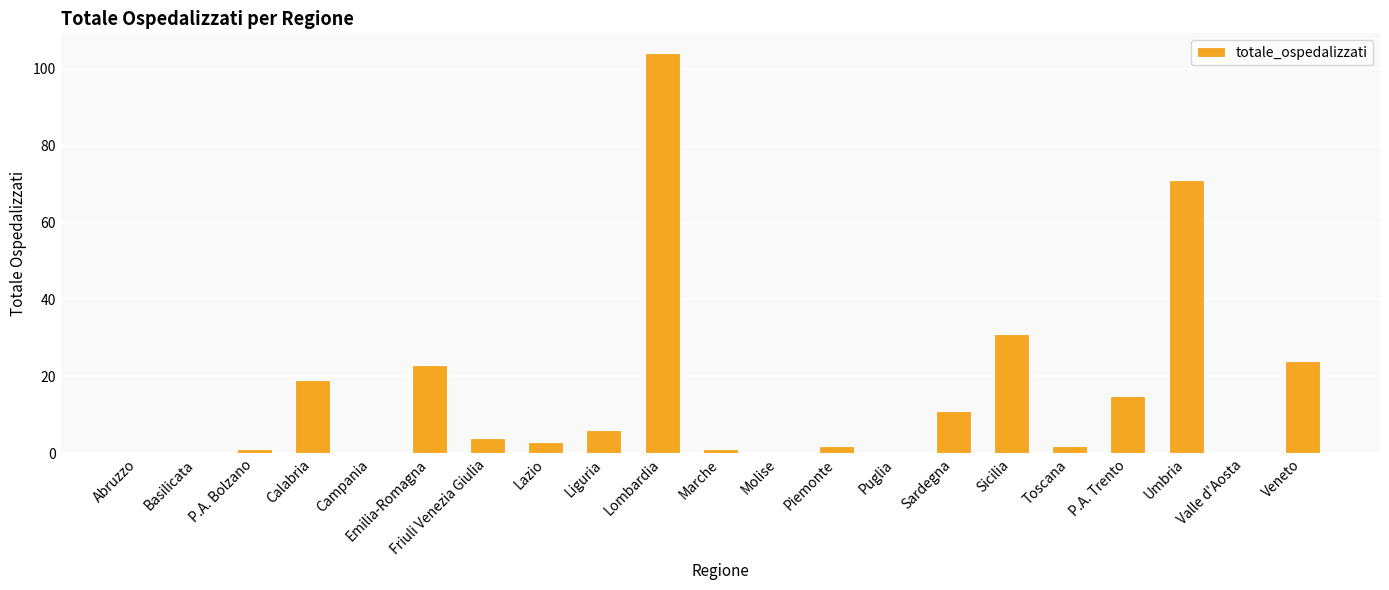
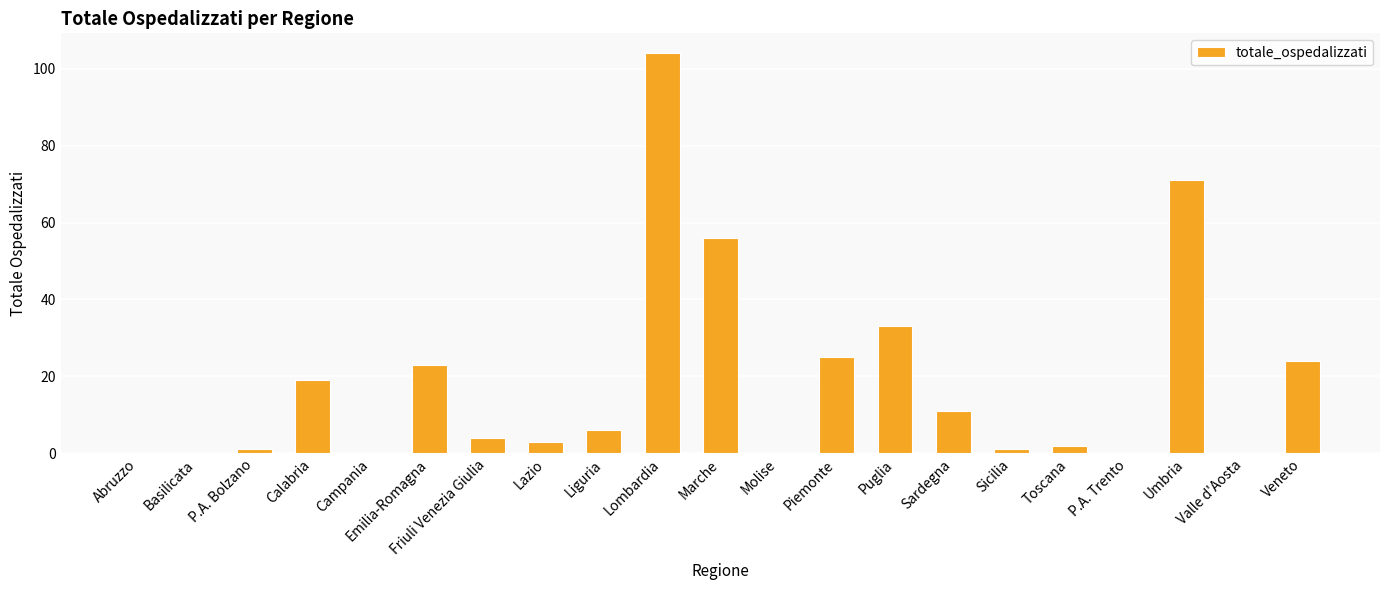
Marche: 1 -> 56
Piemonte: 2 -> 25
Puglia: 0 -> 33
Sicilia: 31 -> 1
P.A. Trento: 15 -> 0
